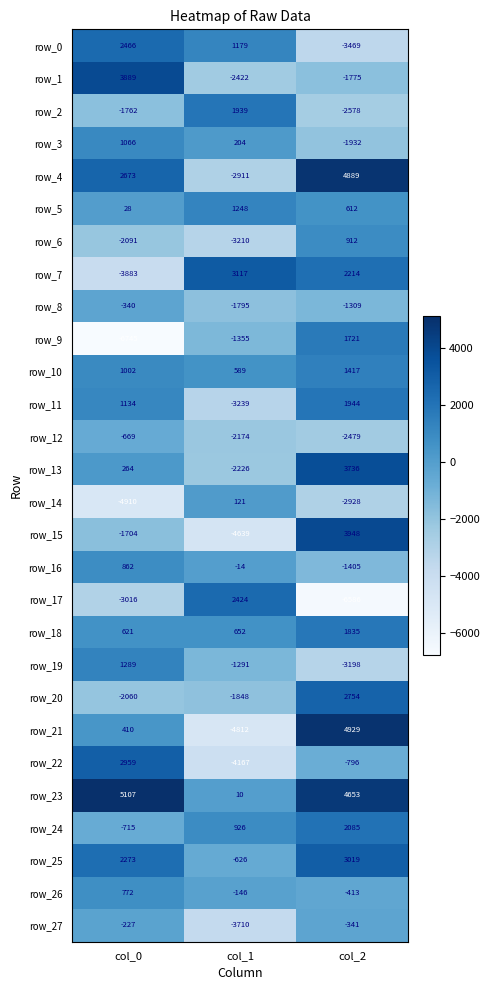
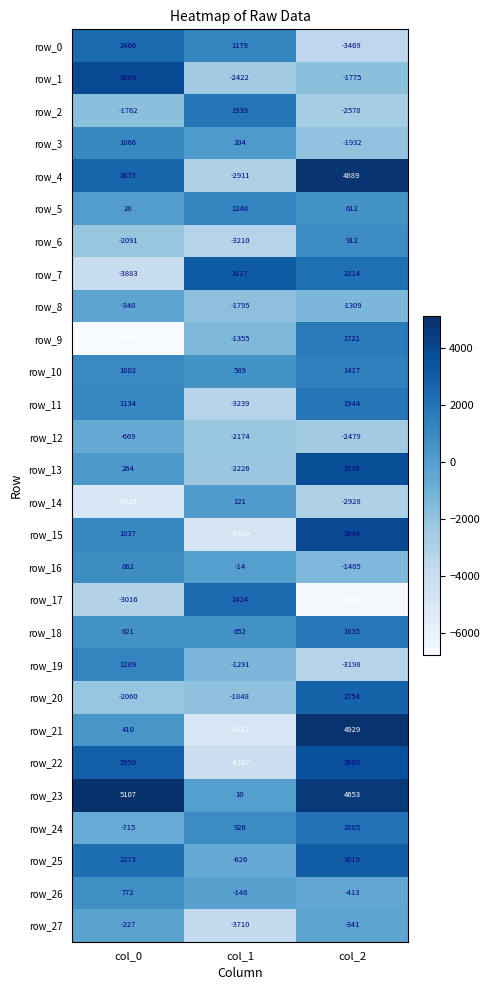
row_15, col_0: -1704 -> 1037
row_22, col_2: -796 -> 3600
